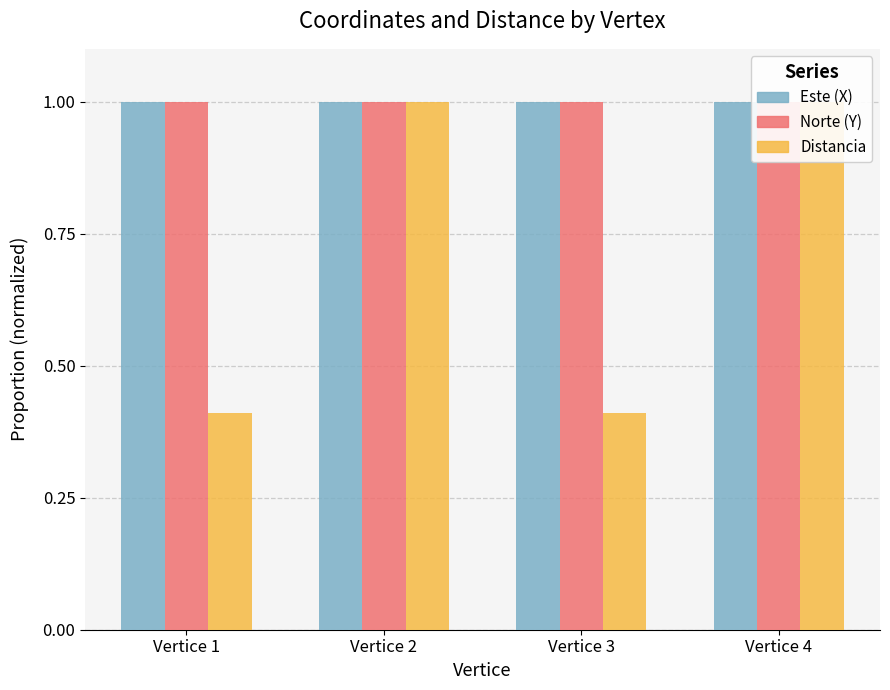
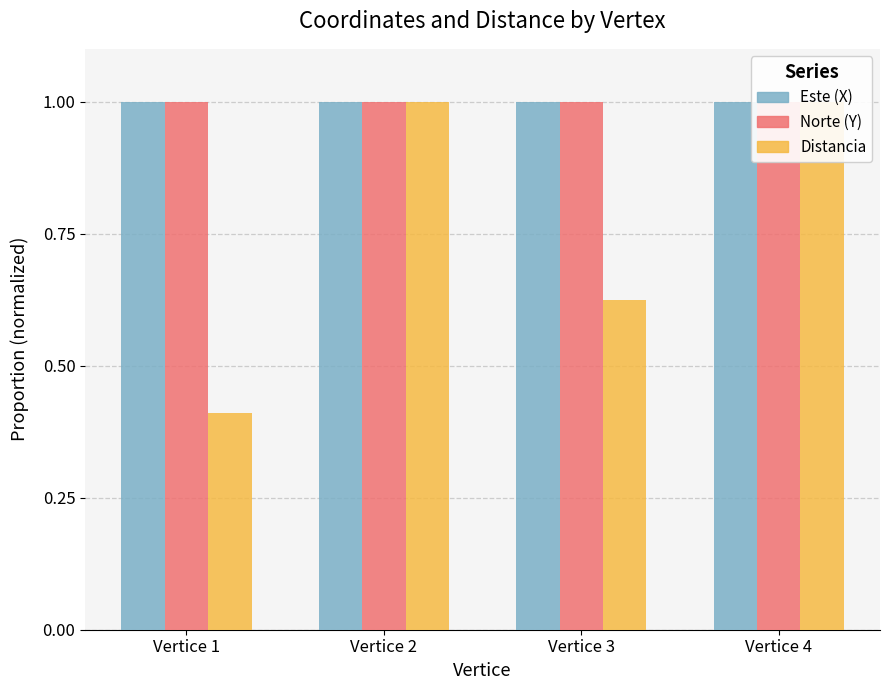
Distancia, Vertice 3: 0.41 -> 0.63
